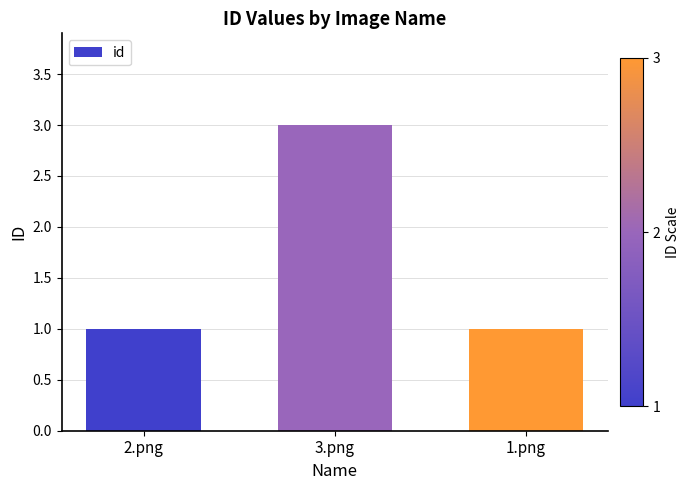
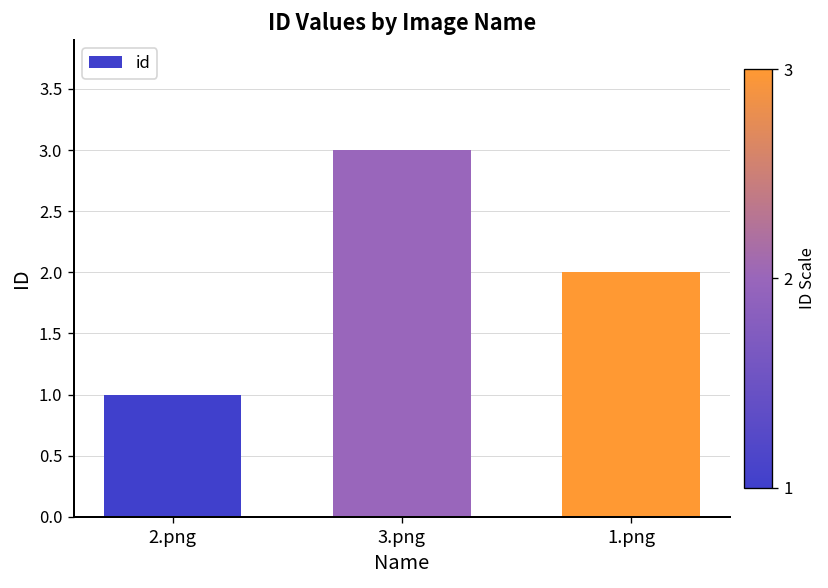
1.png: 1 -> 2
